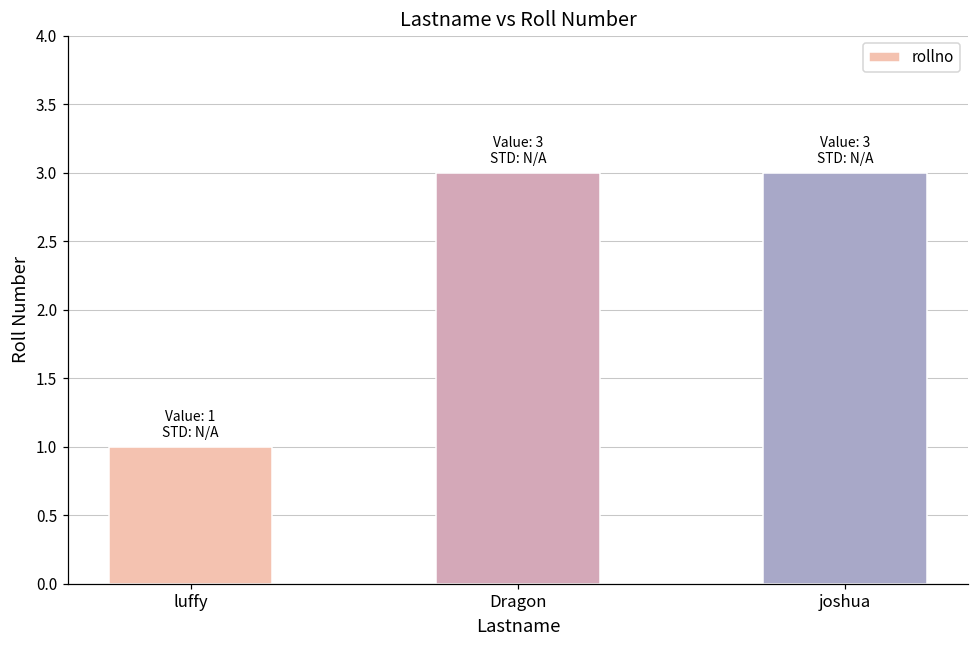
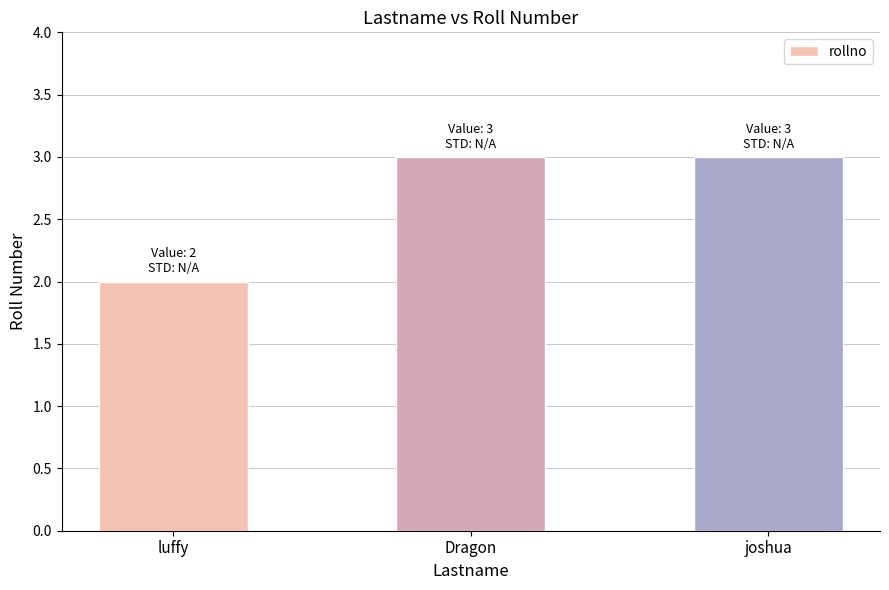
luffy: 1 -> 2
